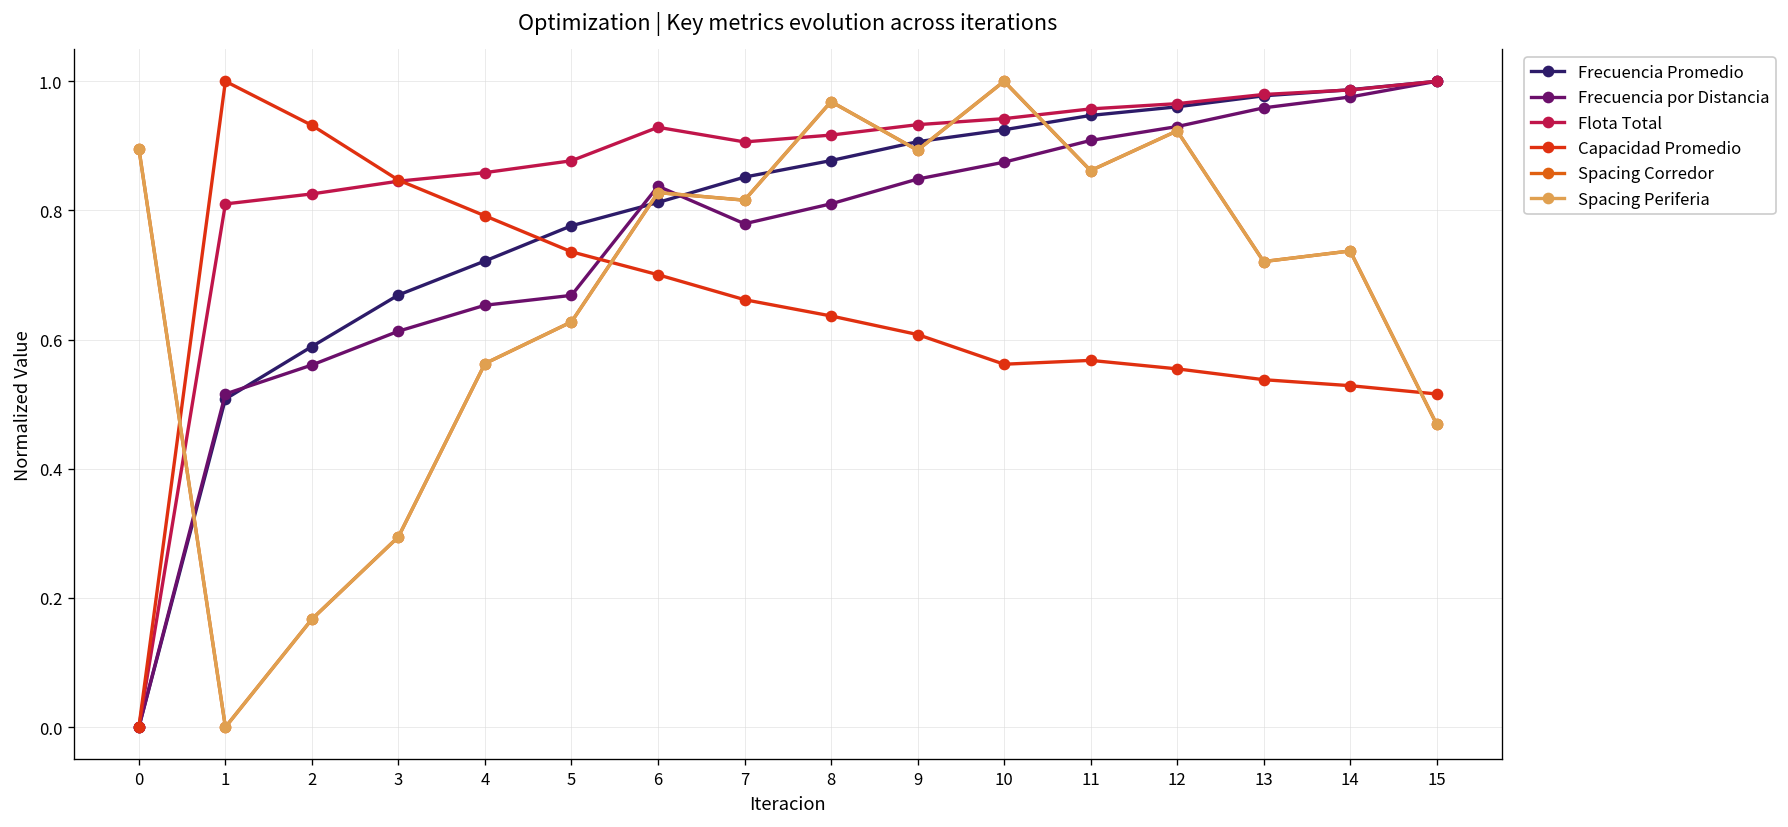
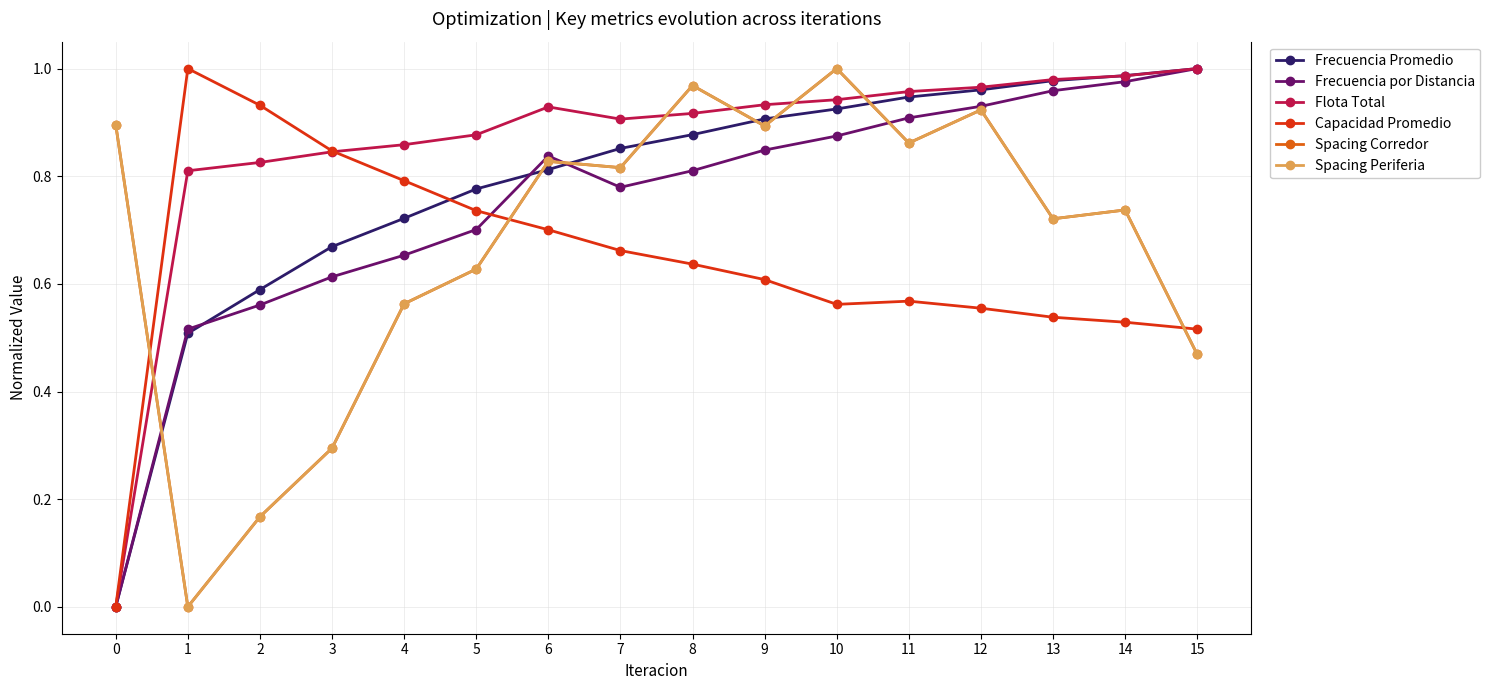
Frecuencia por Distancia, 5: 0.67 -> 0.70
